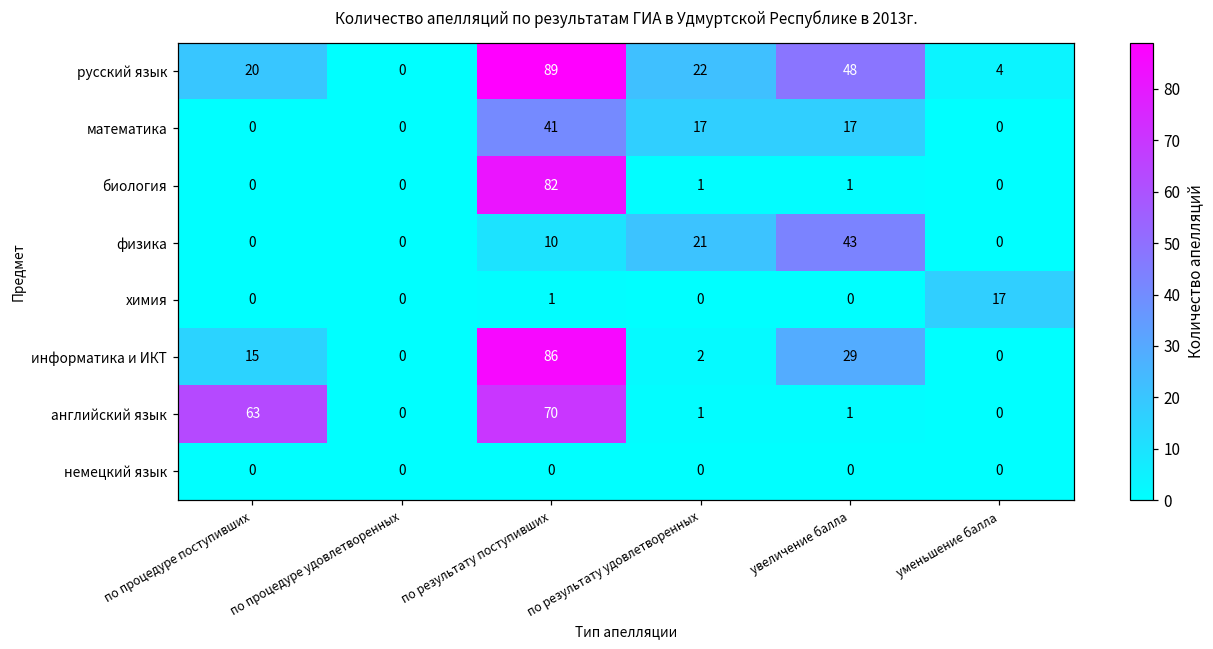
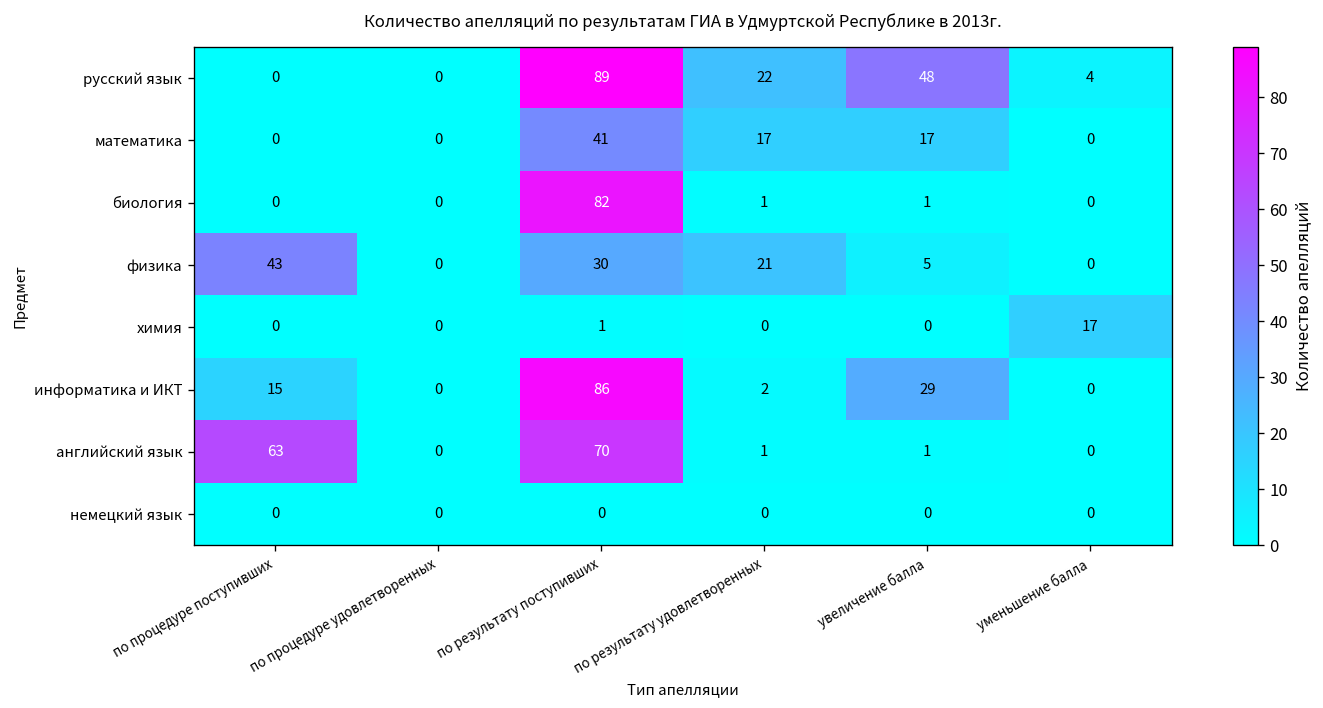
русский язык, по процедуре поступивших: 20 -> 0
физика, по процедуре поступивших: 0 -> 43
физика, по результату поступивших: 10 -> 30
физика, увеличение балла: 43 -> 5
